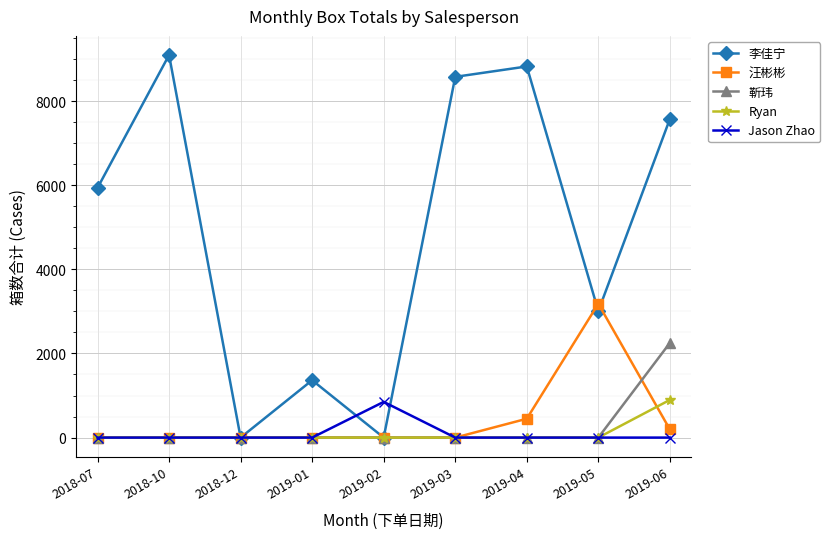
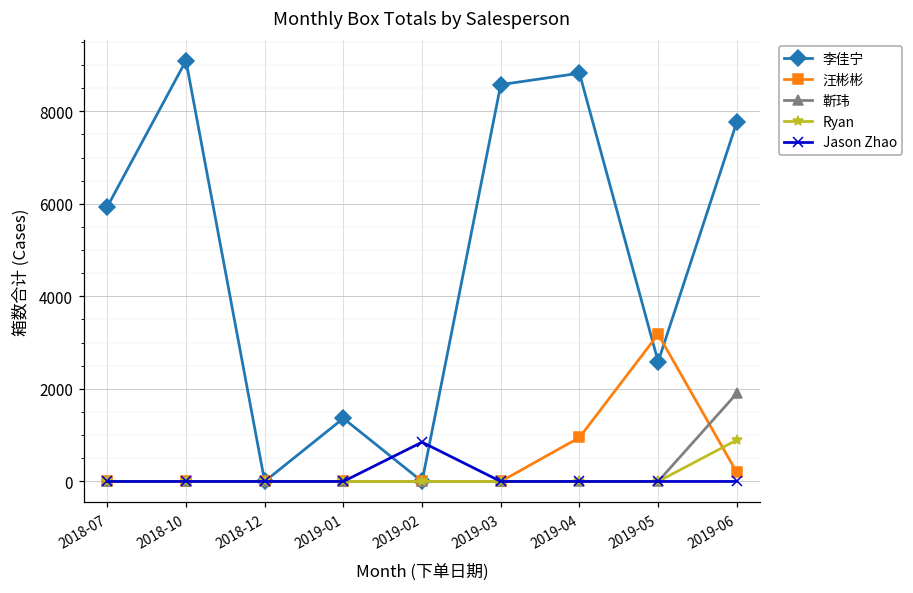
汪彬彬, 2019-04: 400 -> 1000
李佳宁, 2019-05: 3000 -> 2600
李佳宁, 2019-06: 7600 -> 7800
靳玮, 2019-06: 2300 -> 1900
